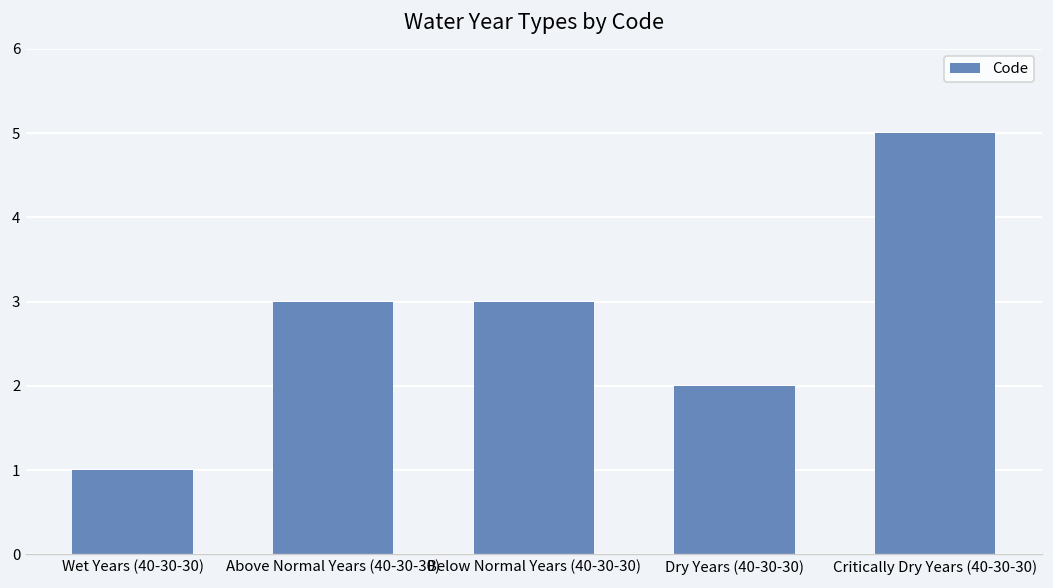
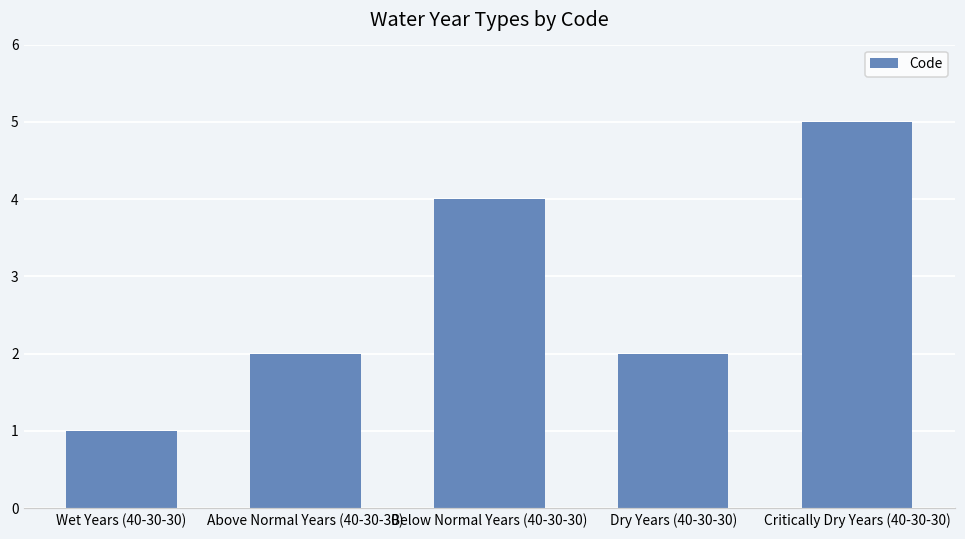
Above Normal Years (40-30-30): 3 -> 2
Below Normal Years (40-30-30): 3 -> 4
